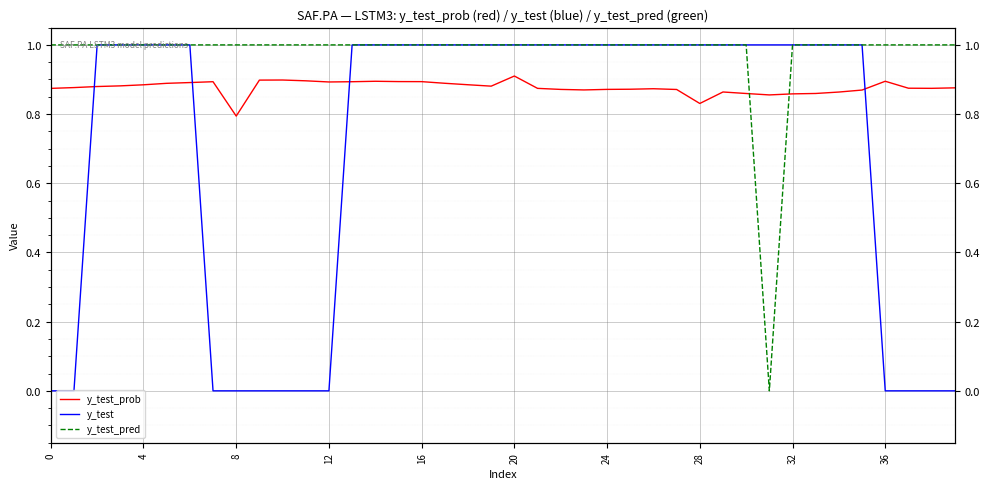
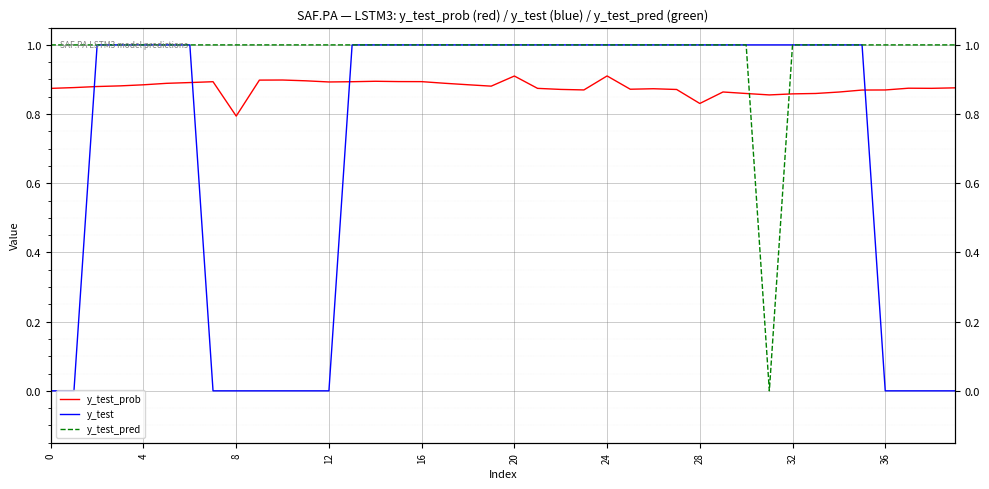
y_test_prob, 24: 0.87 -> 0.91
y_test_prob, 36: 0.89 -> 0.87
